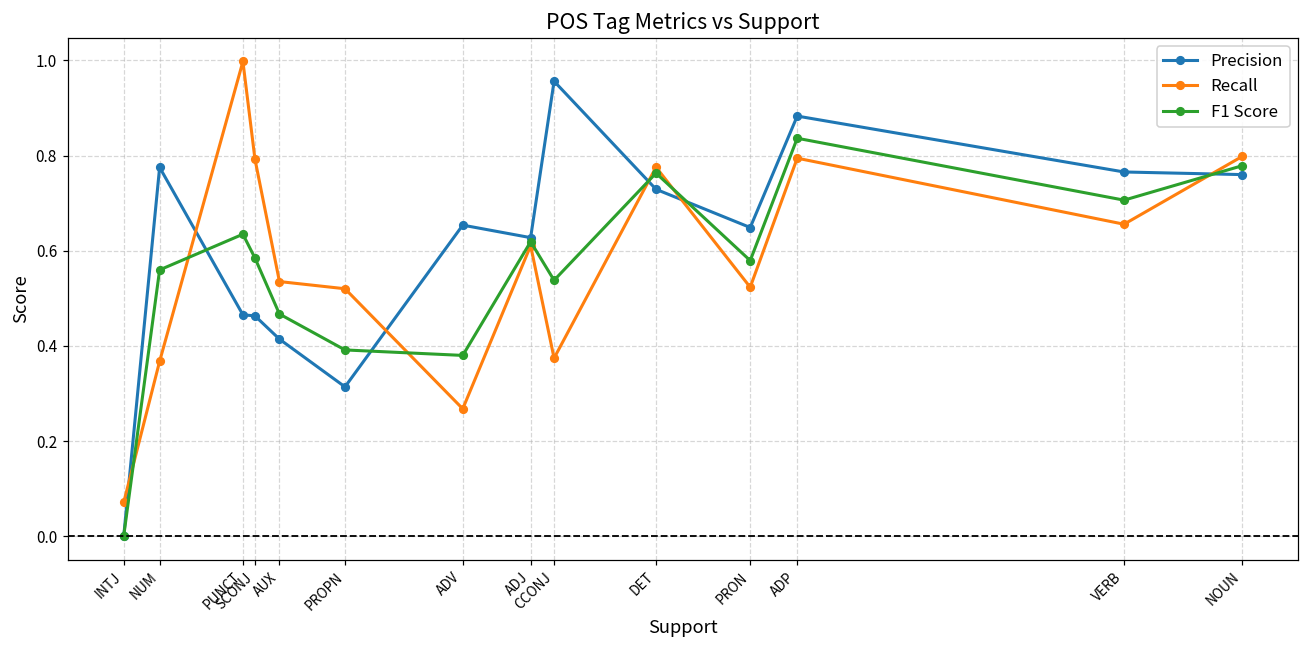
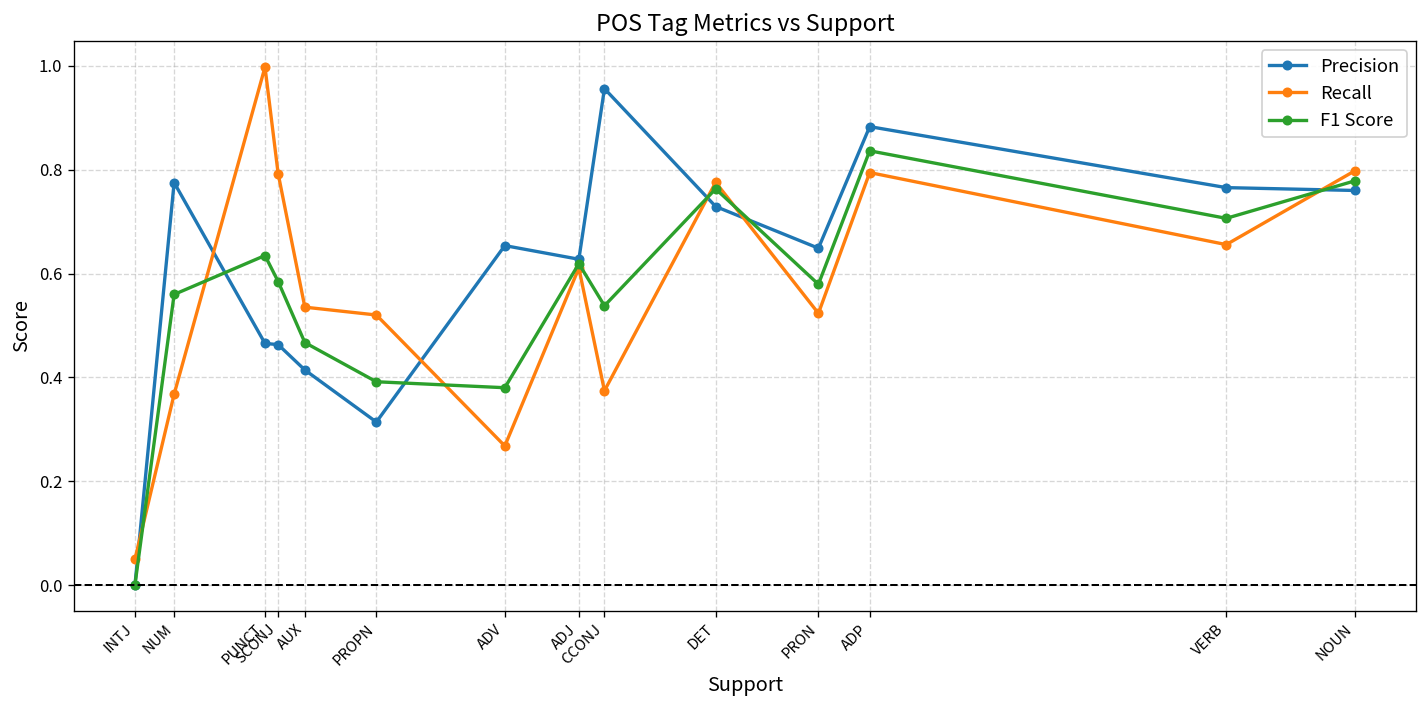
Recall, INTJ: 0.07 -> 0.05
